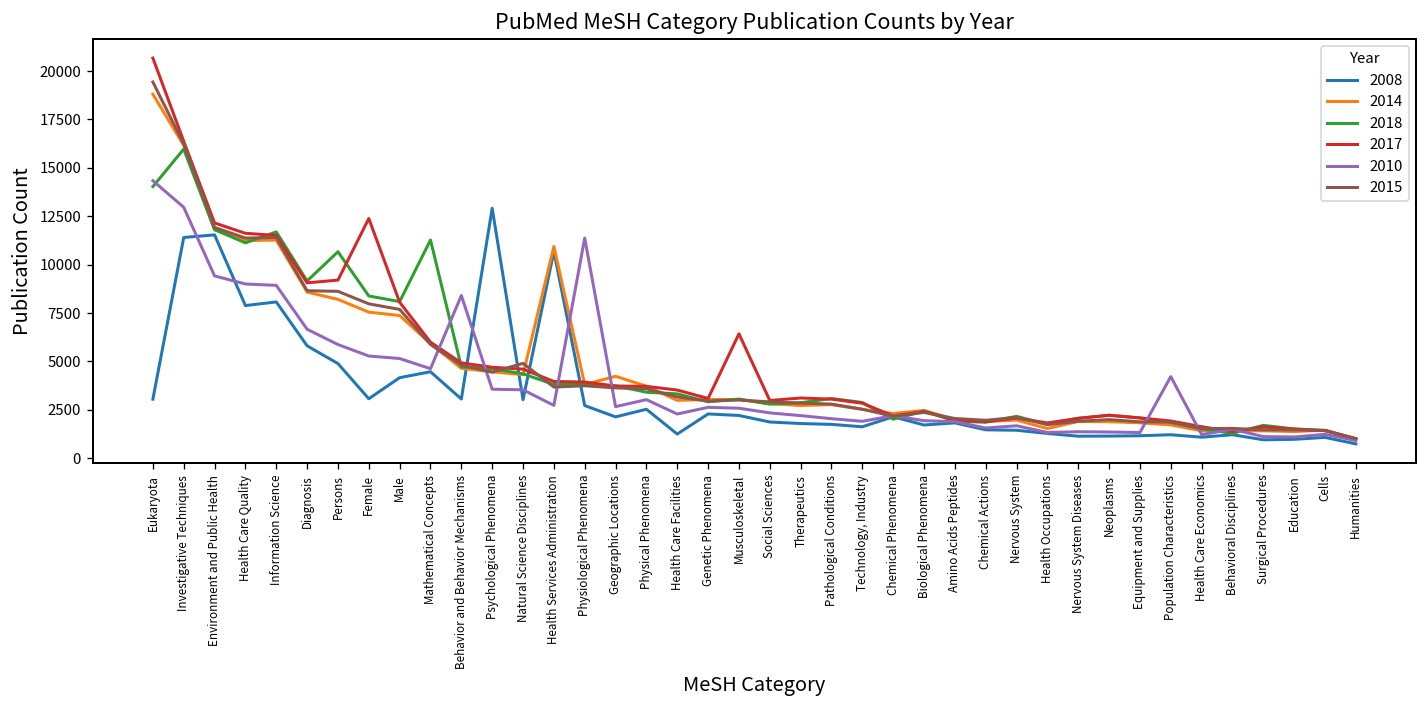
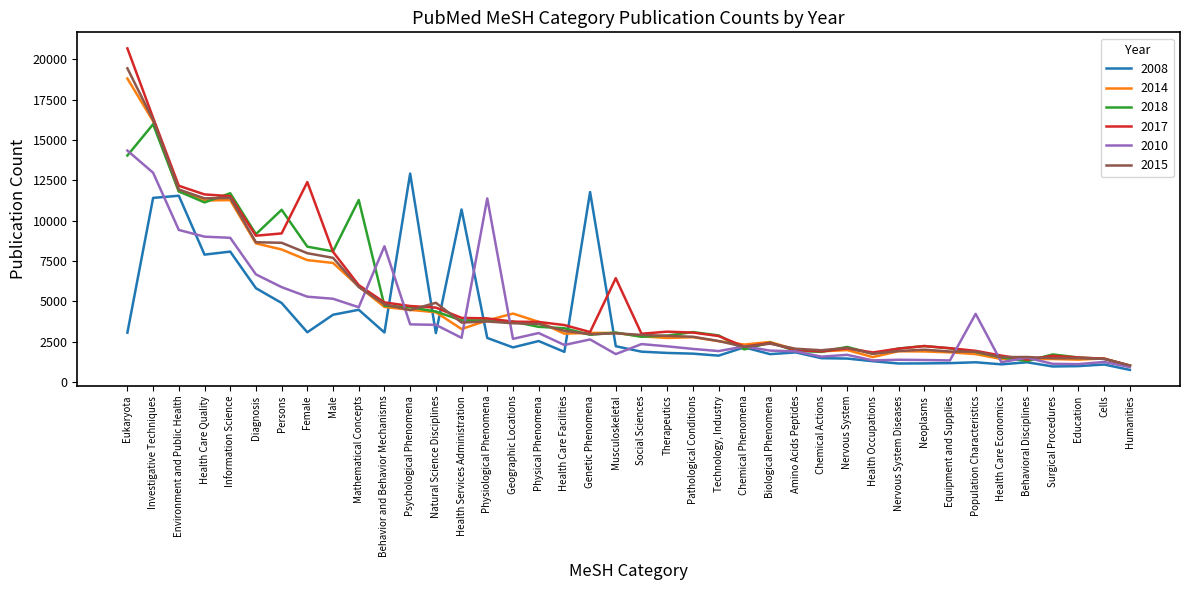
2014, Health Services Administration: 10900 -> 3300
2008, Health Care Facilities: 1300 -> 1900
2008, Genetic Phenomena: 2300 -> 11800
2010, Musculoskeletal: 2600 -> 1700
